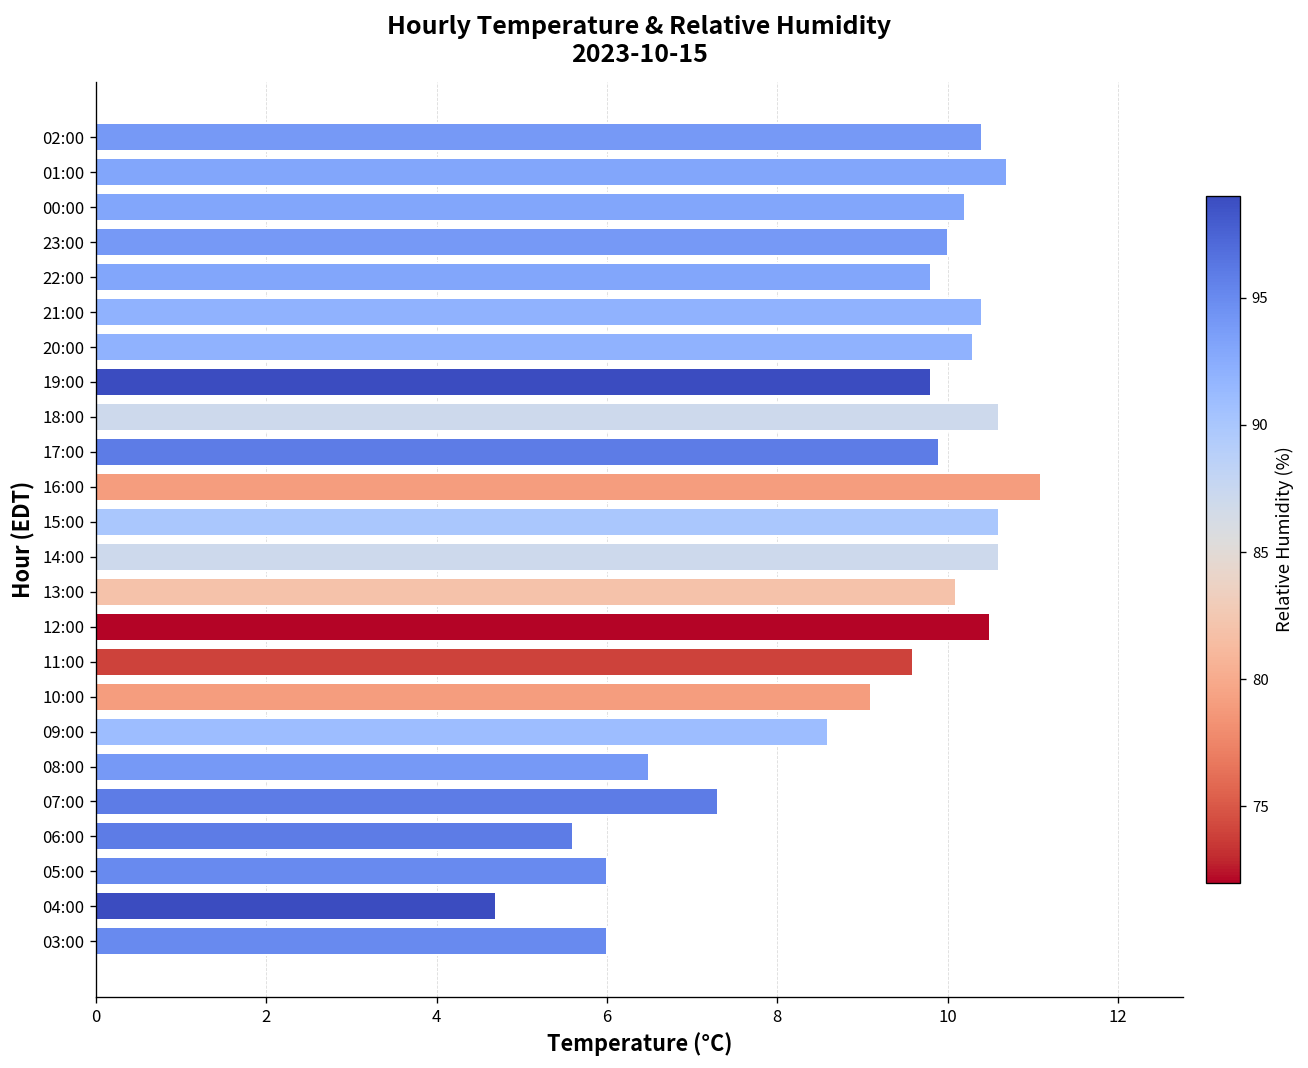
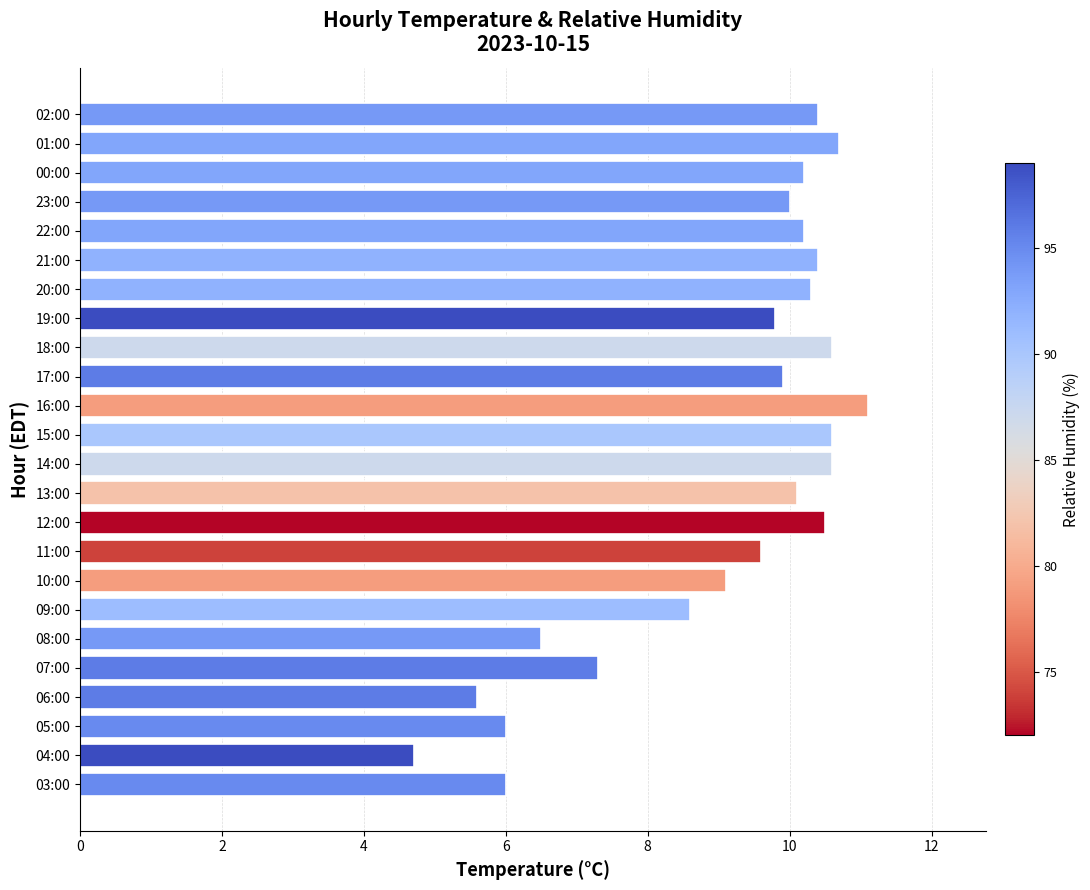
22:00: 9.8 -> 10.2
